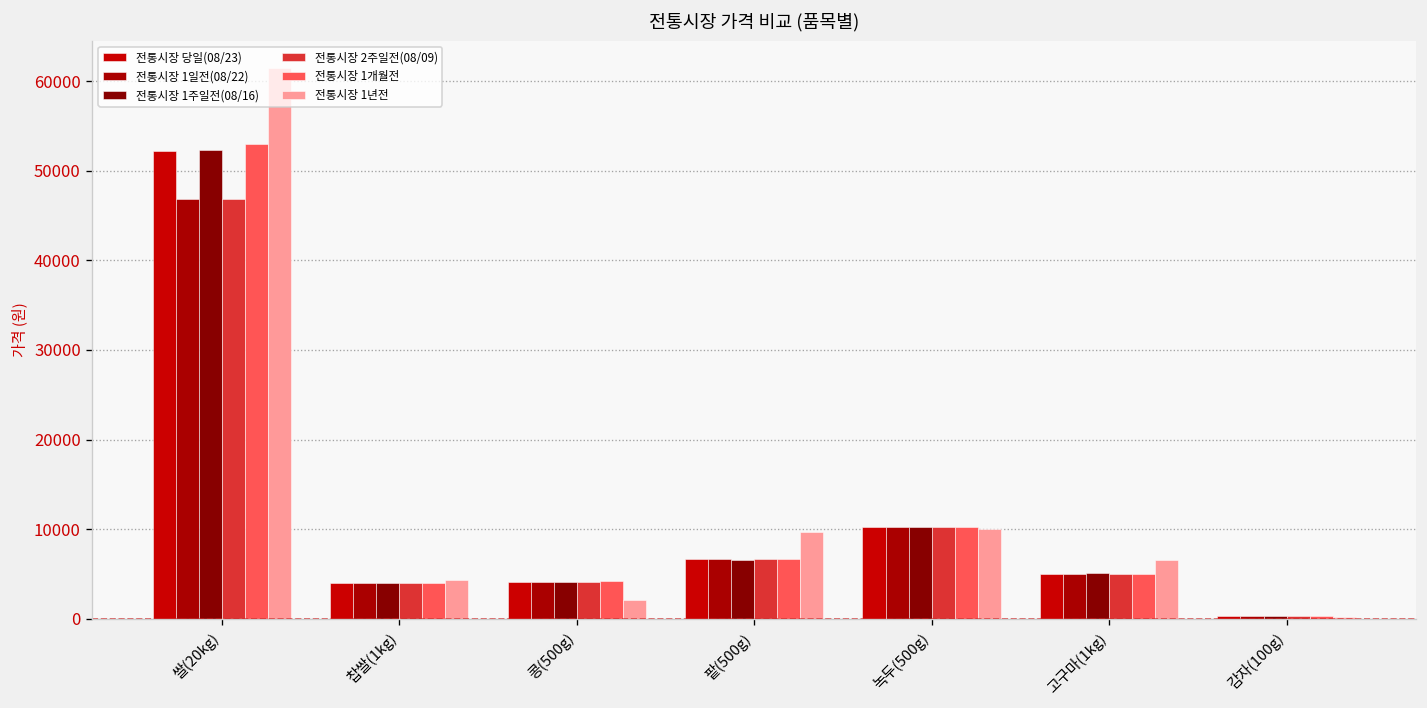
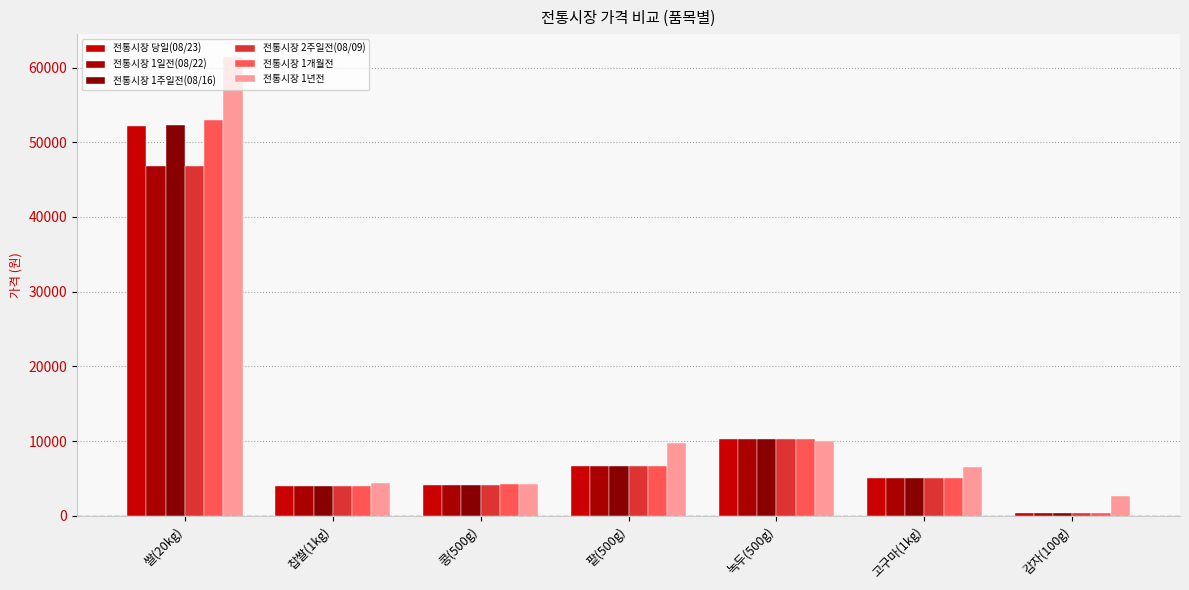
전통시장 1년전, 콩(500g): 2000 -> 4000
전통시장 1년전, 감자(100g): 0 -> 3000
